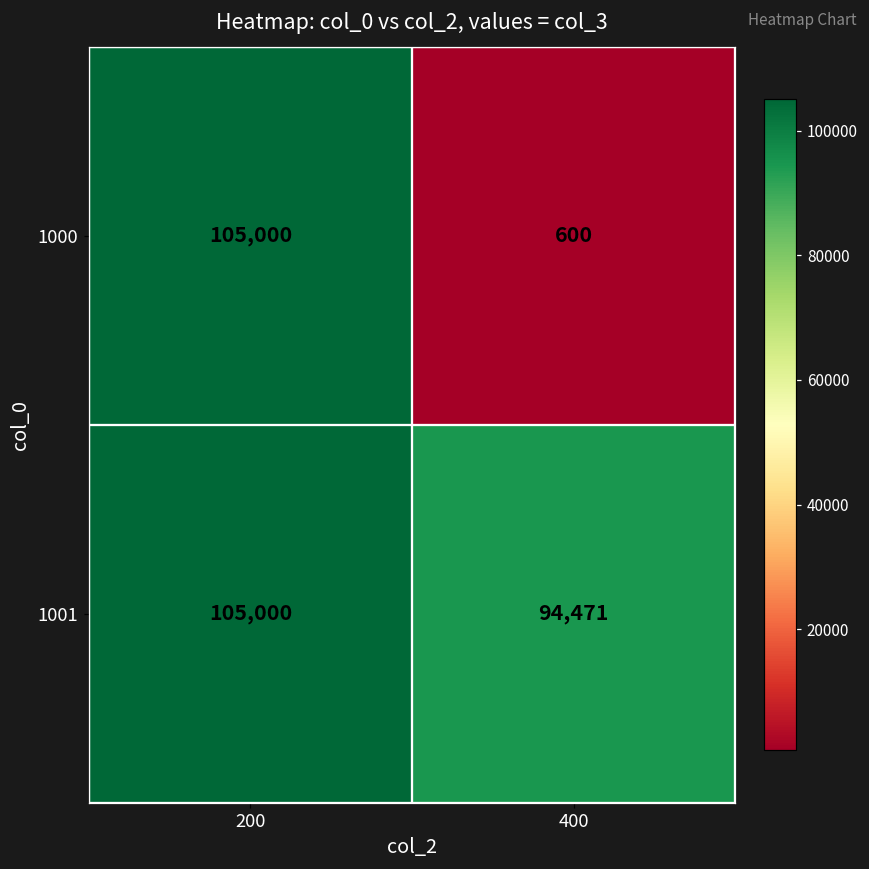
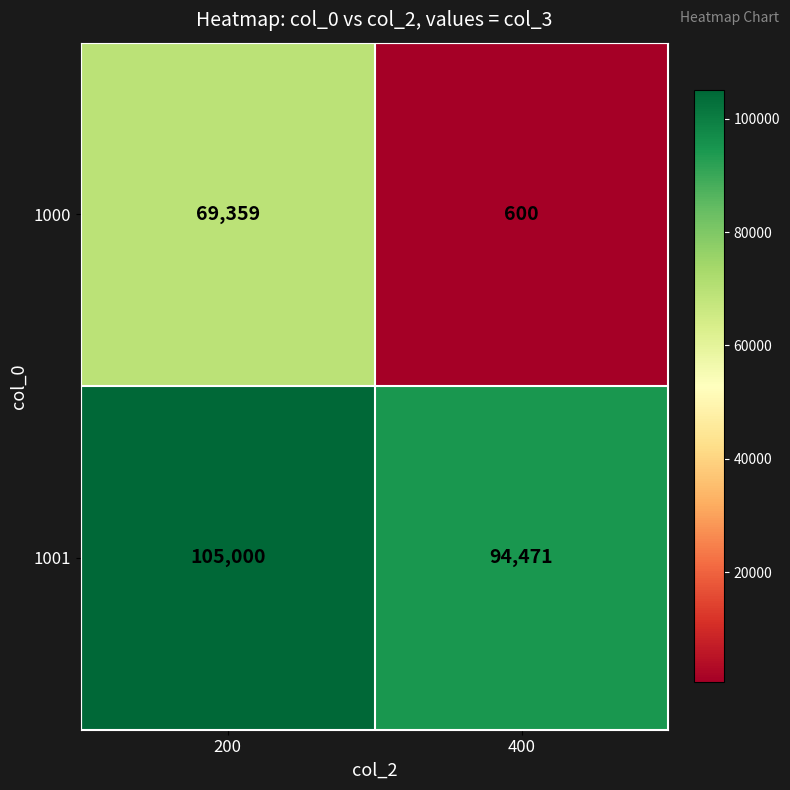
1000, 200: 105,000 -> 69,359
